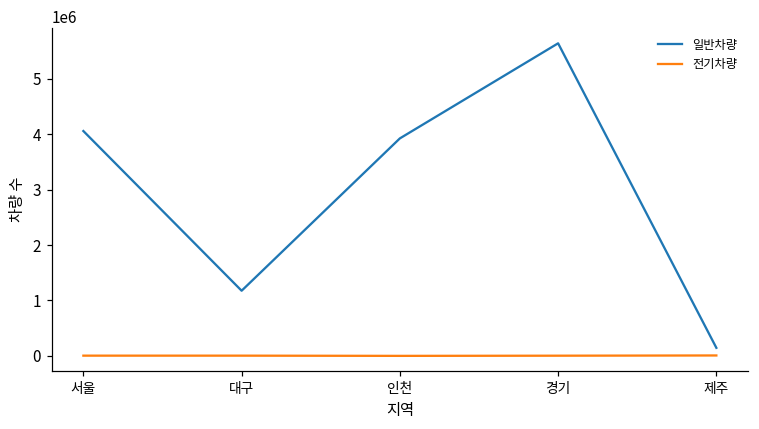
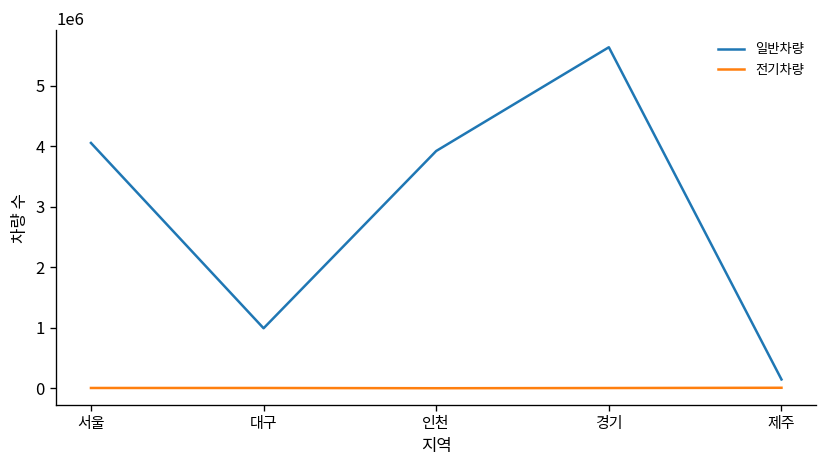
일반차량, 대구: 1200000 -> 1000000
